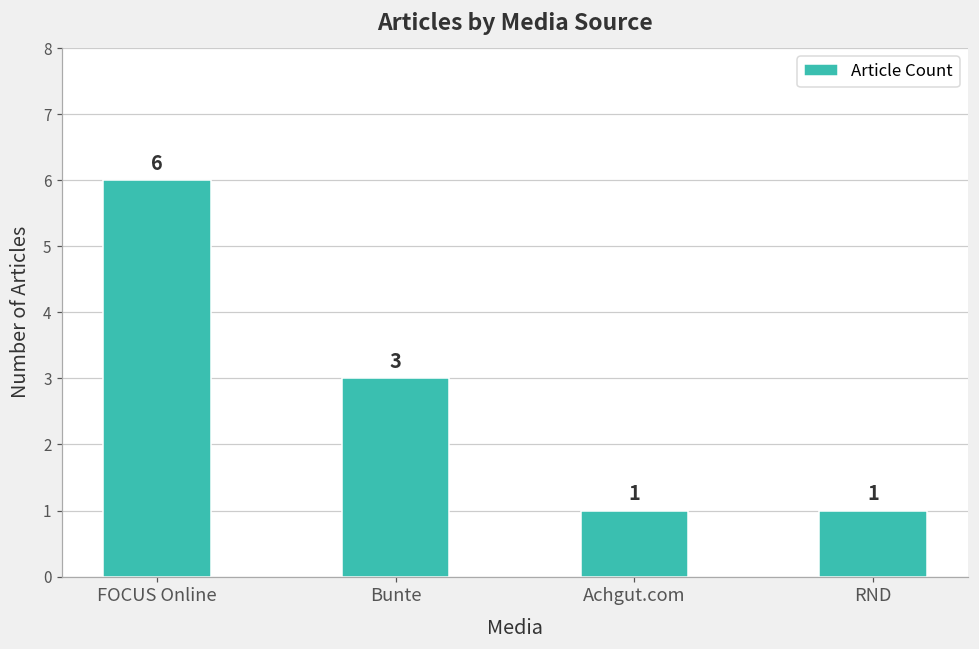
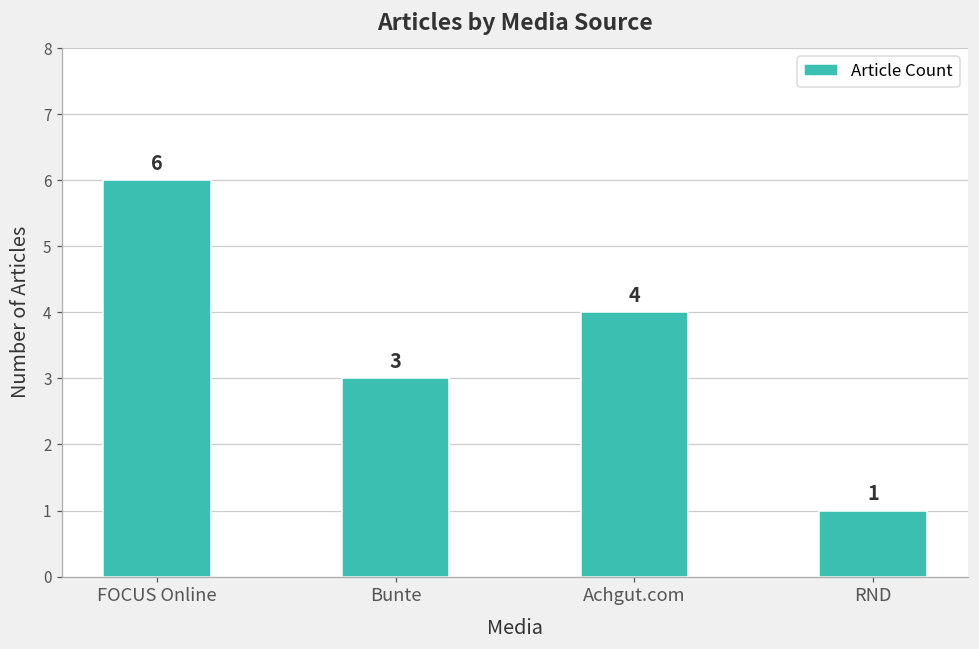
Achgut.com: 1 -> 4
